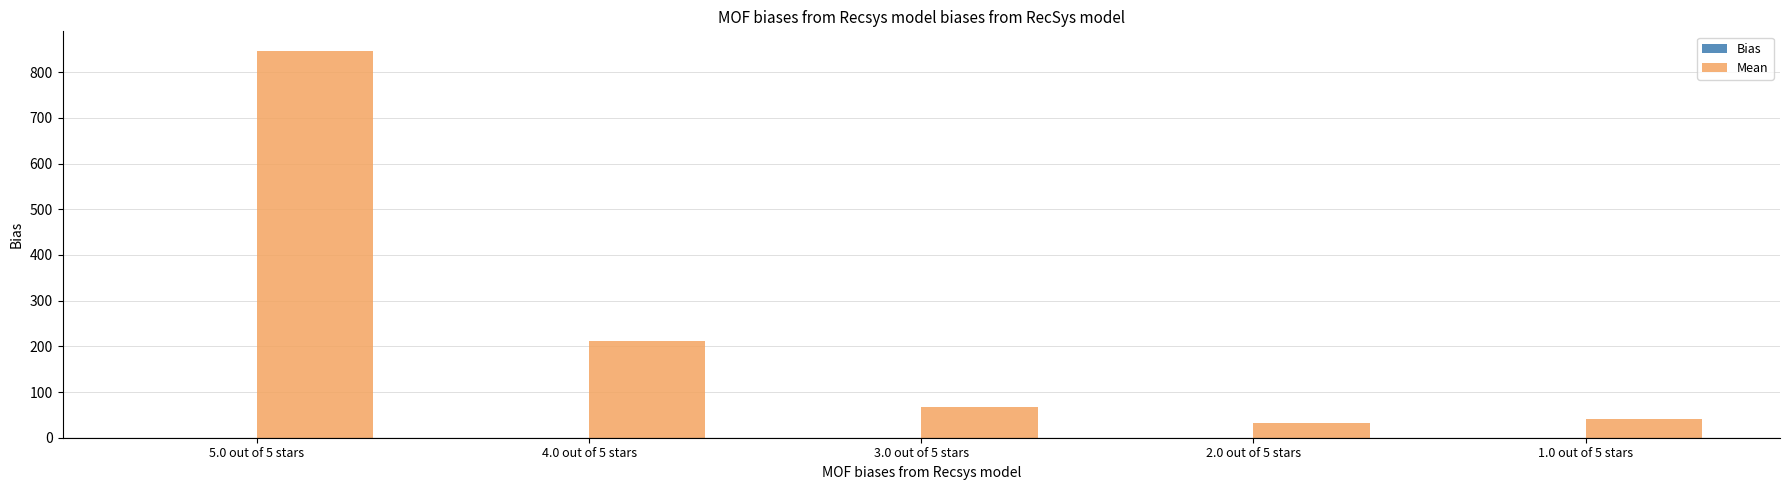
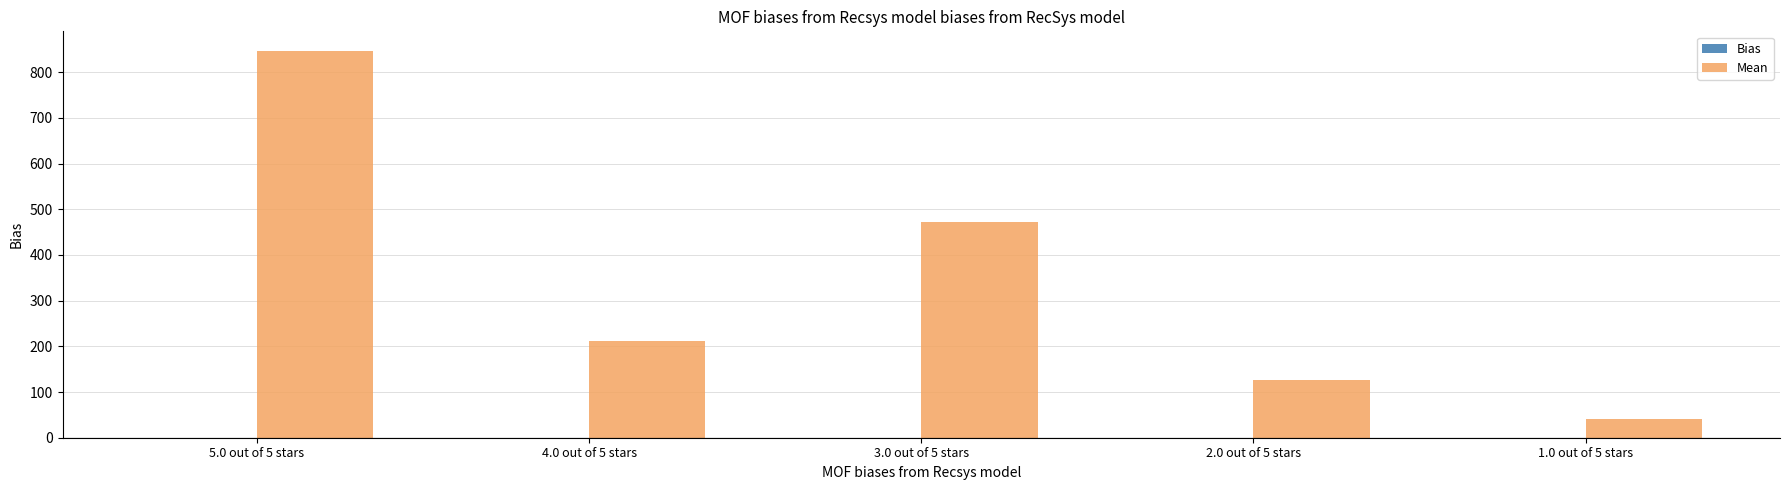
Mean, 3.0 out of 5 stars: 70 -> 470
Mean, 2.0 out of 5 stars: 30 -> 130
